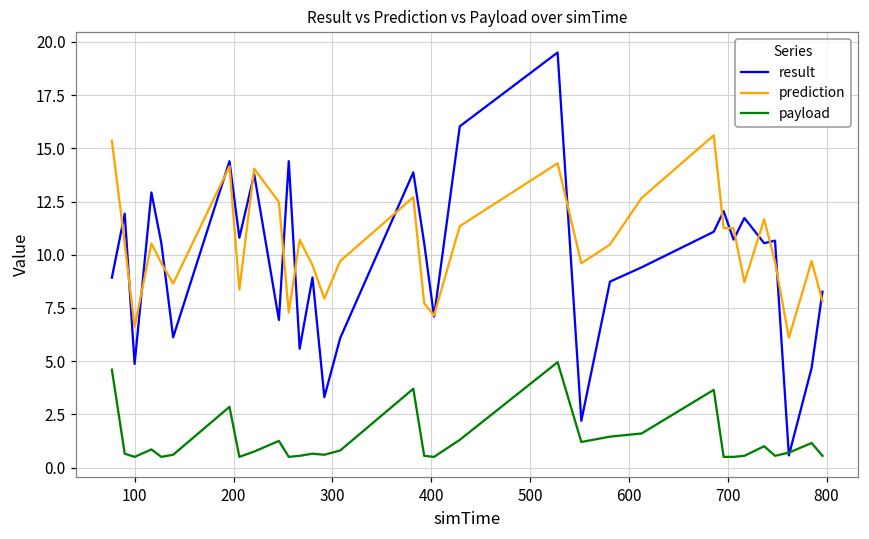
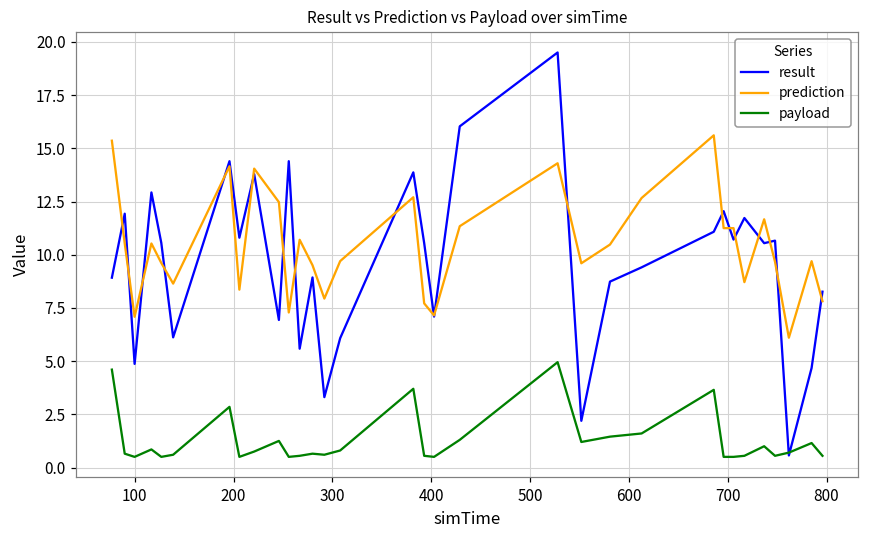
prediction, 100: 6.6 -> 7.1
